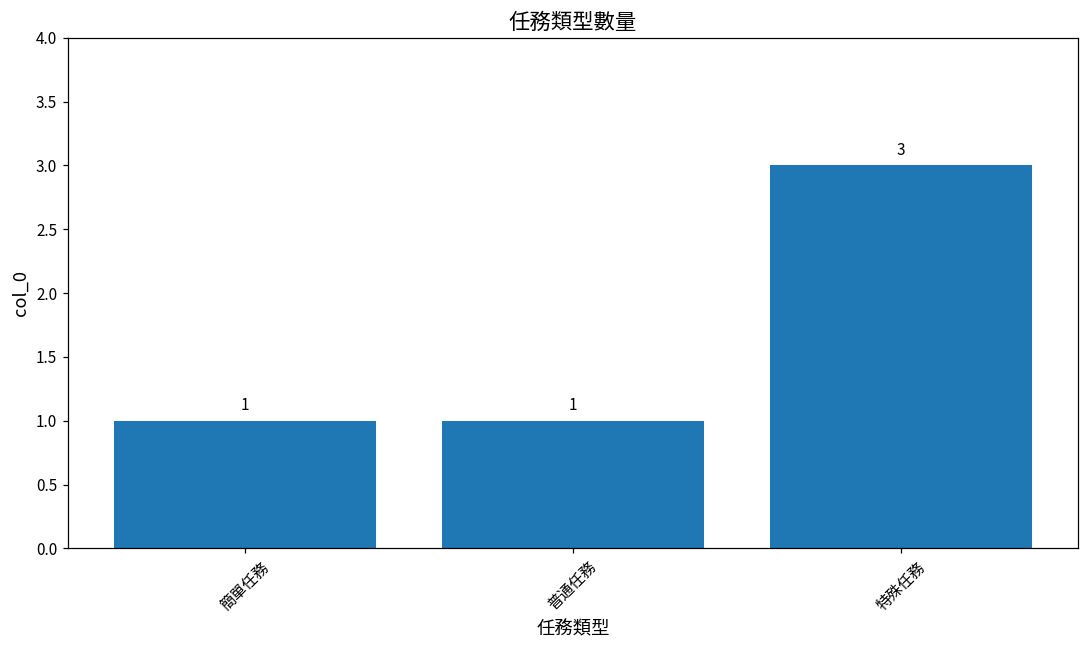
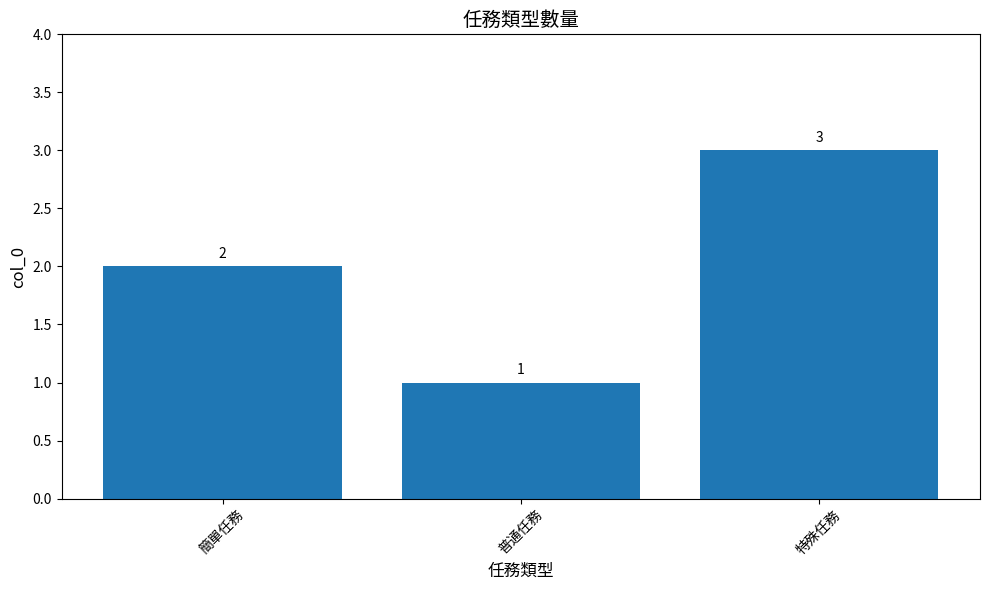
簡單任務: 1 -> 2
